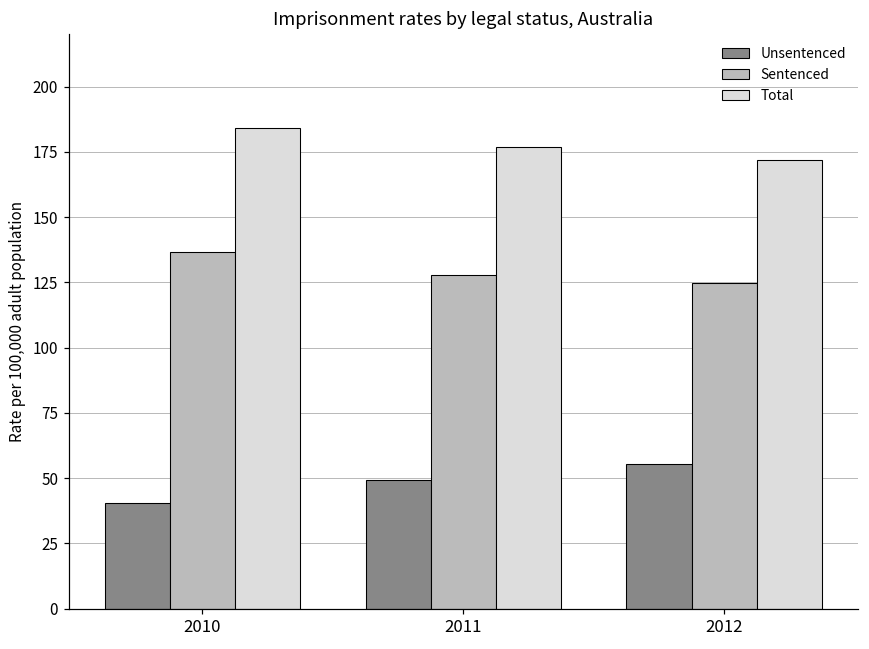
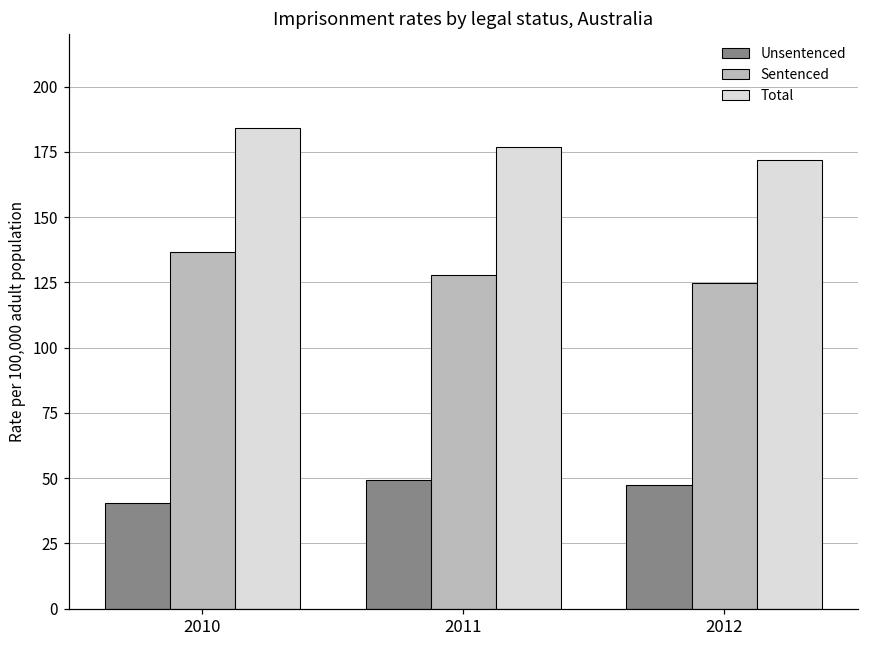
Unsentenced, 2012: 56 -> 47
